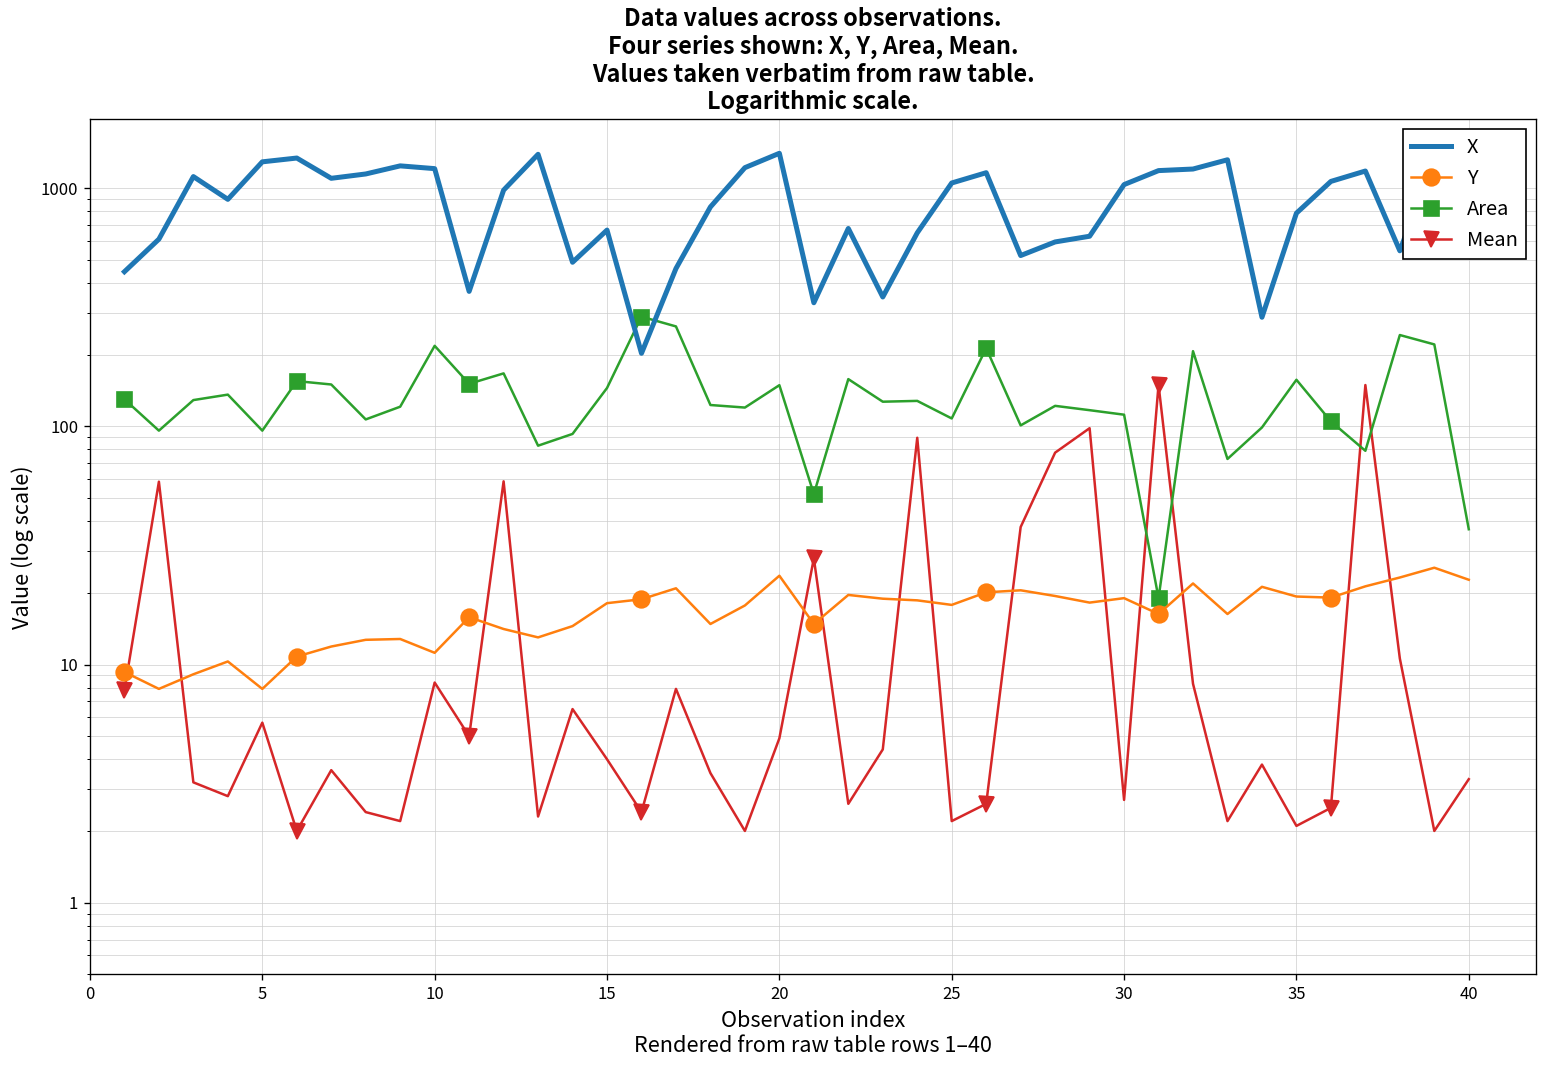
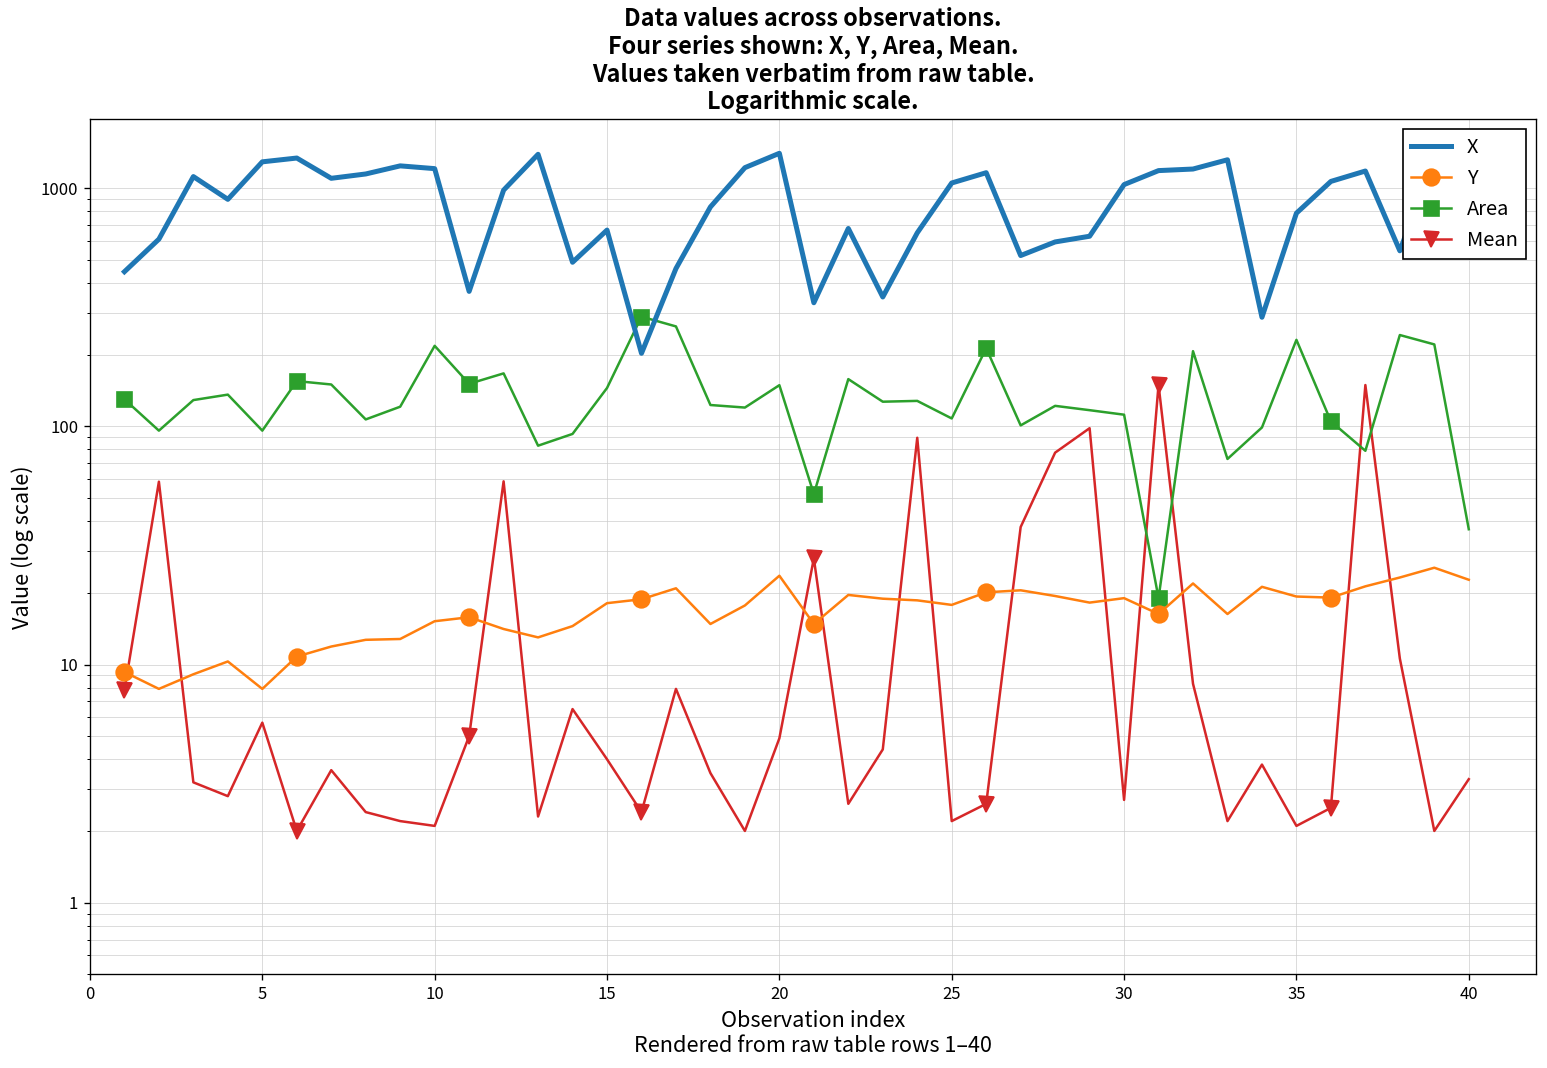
Y, 10: 11 -> 15
Mean, 10: 8.4 -> 2.1
Area, 35: 160 -> 230
